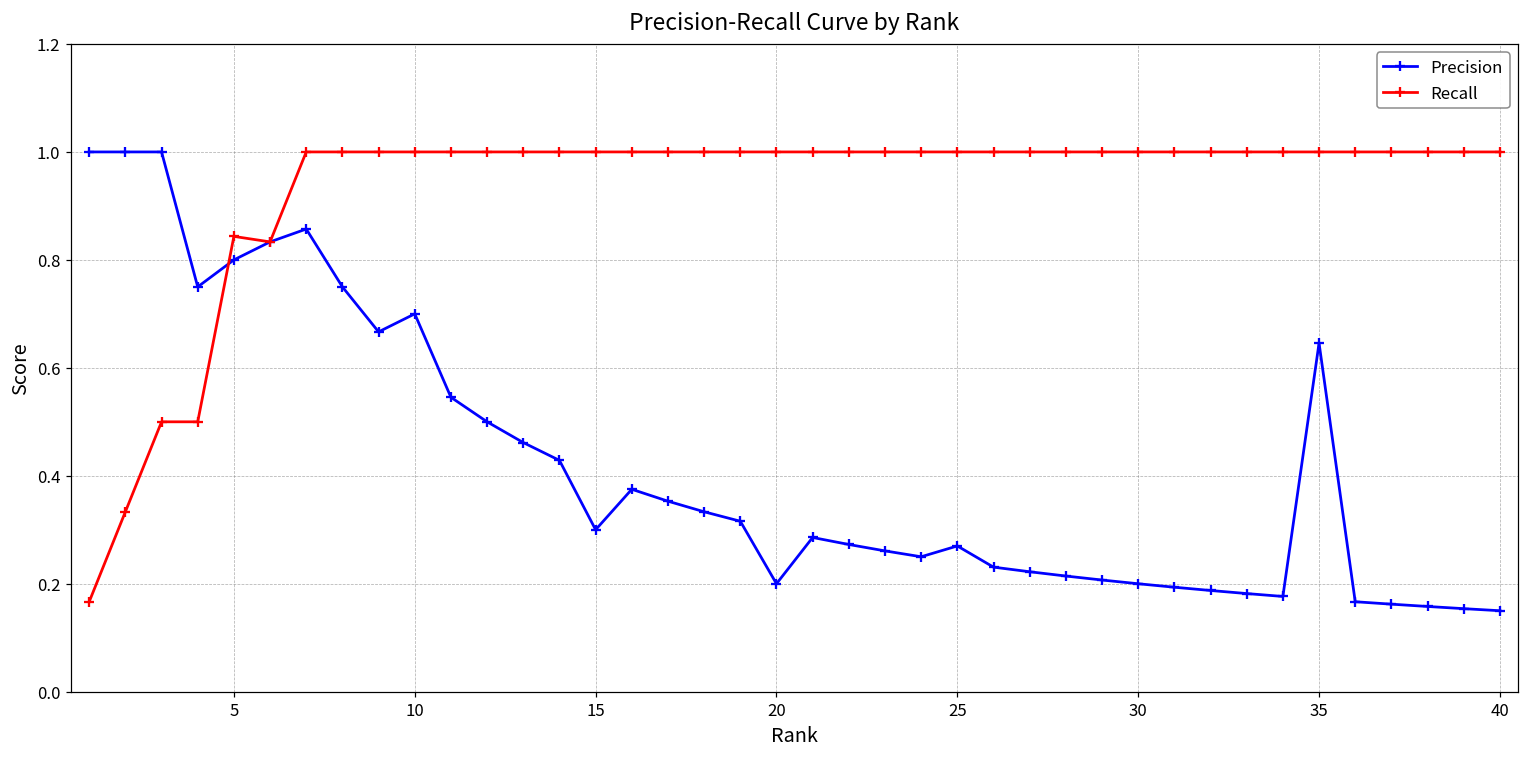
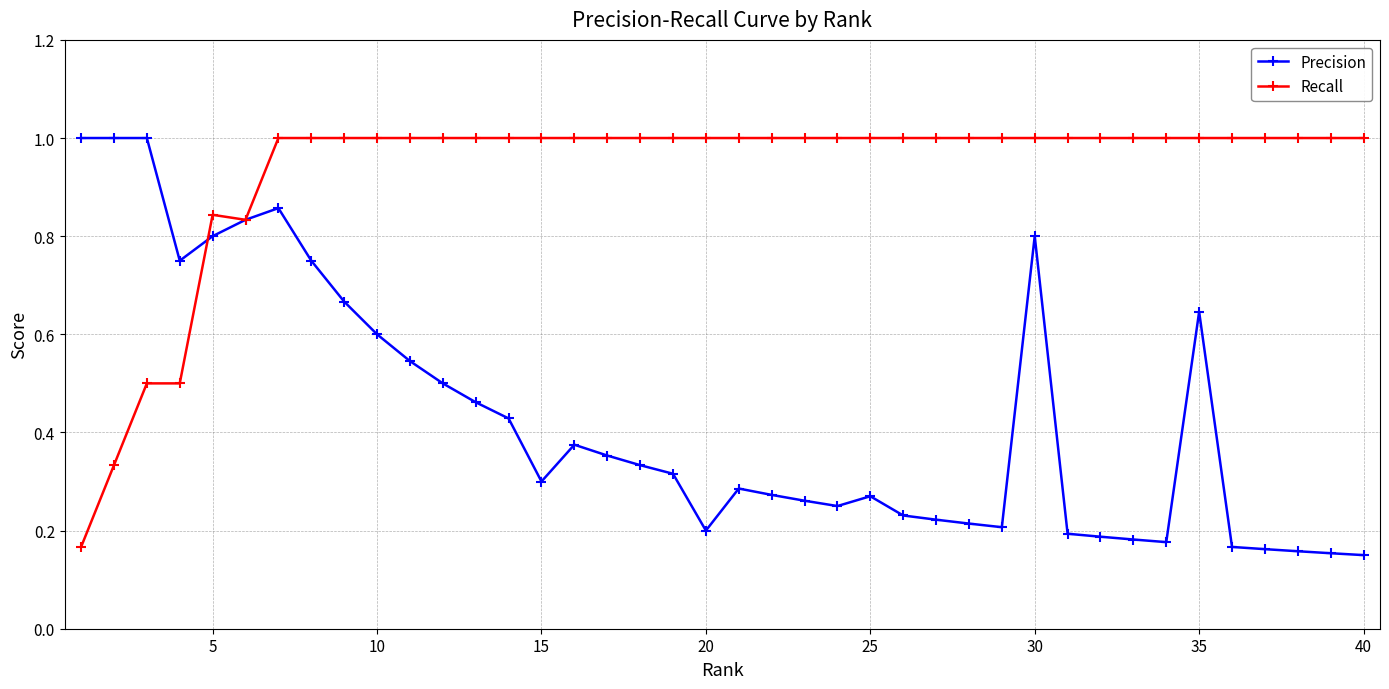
Precision, 10: 0.7 -> 0.6
Precision, 30: 0.2 -> 0.8
